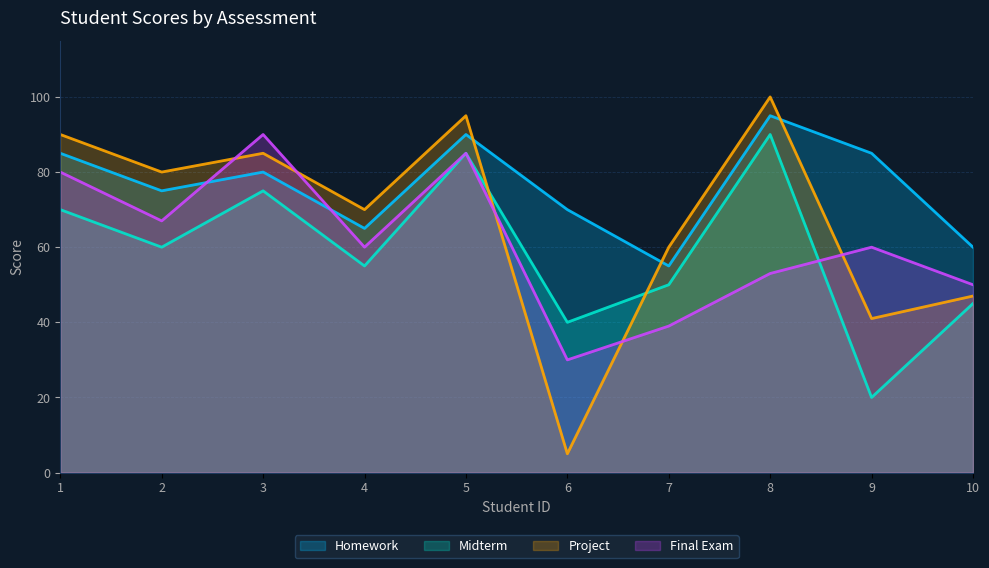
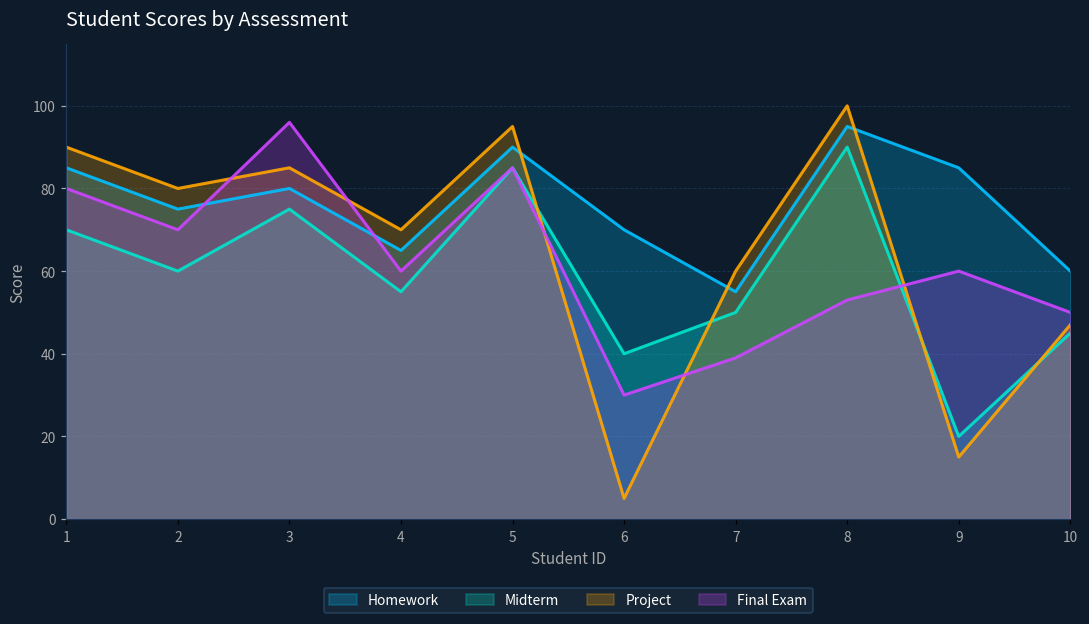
Final Exam, 2: 67 -> 70
Final Exam, 3: 90 -> 96
Project, 9: 41 -> 15
